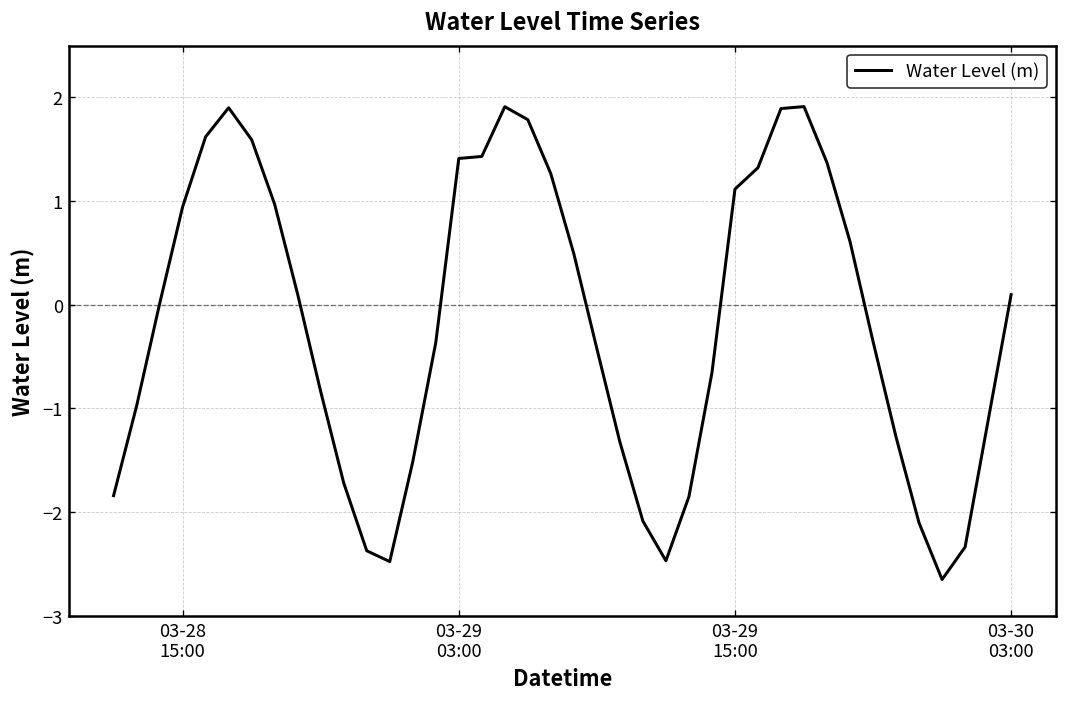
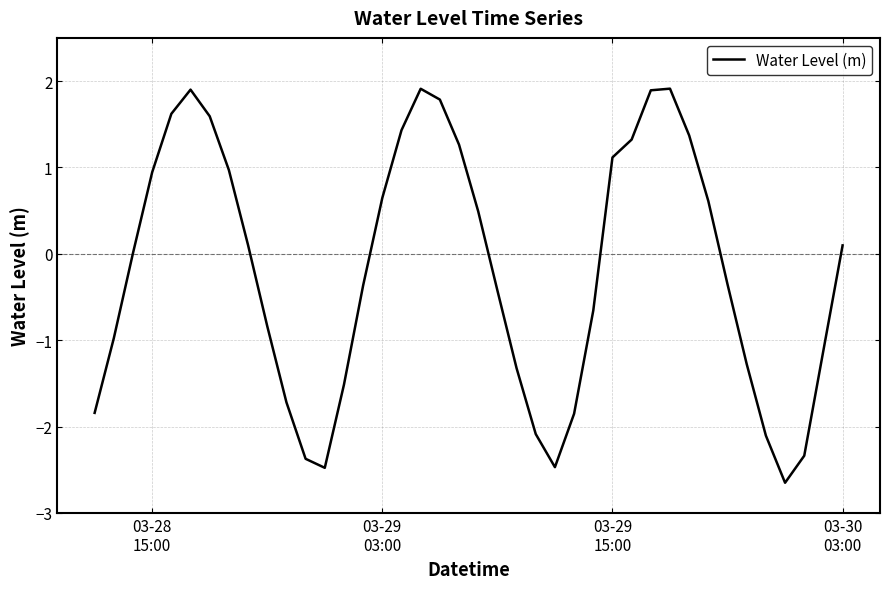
03-29 03:00: 1.4 -> 0.6
